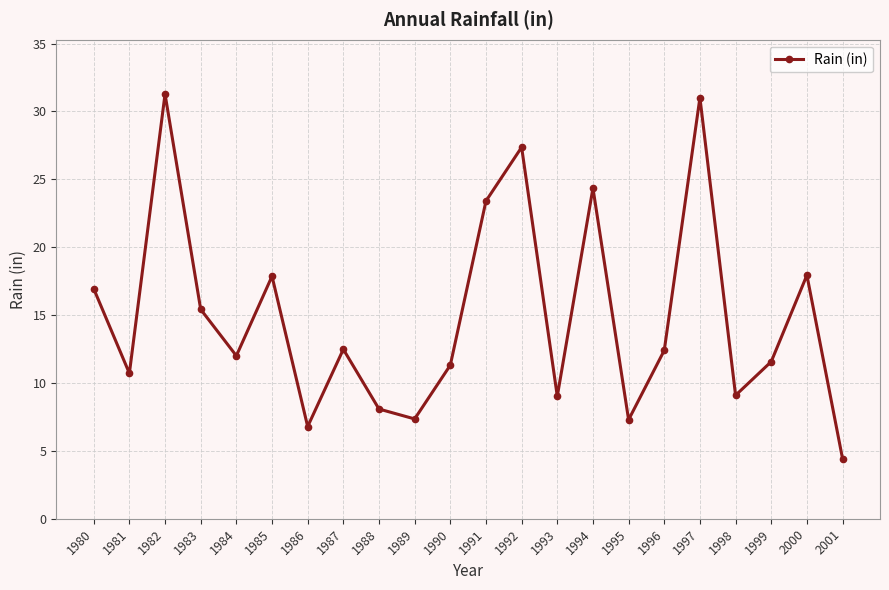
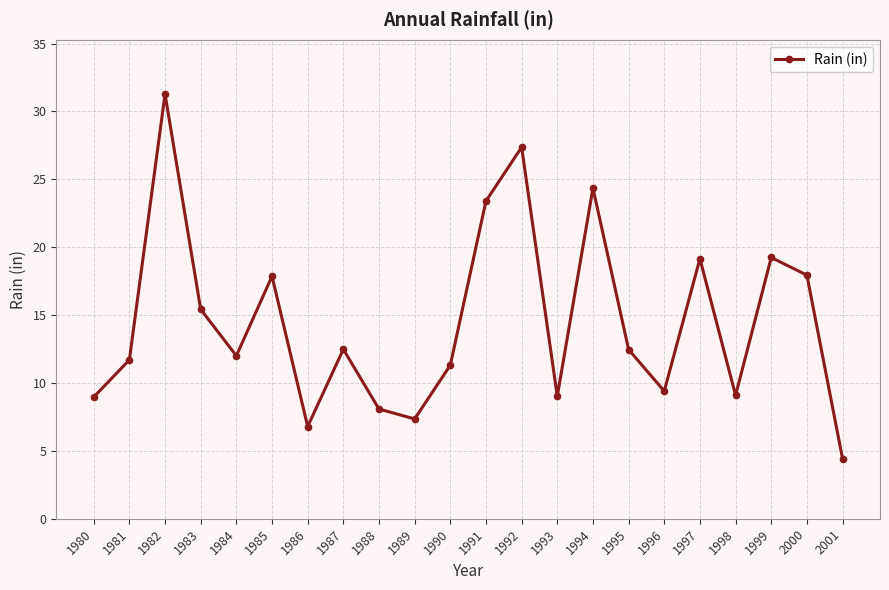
1980: 16.9 -> 9.0
1981: 10.7 -> 11.7
1995: 7.3 -> 12.5
1996: 12.4 -> 9.4
1997: 31.0 -> 19.2
1999: 11.6 -> 19.2
